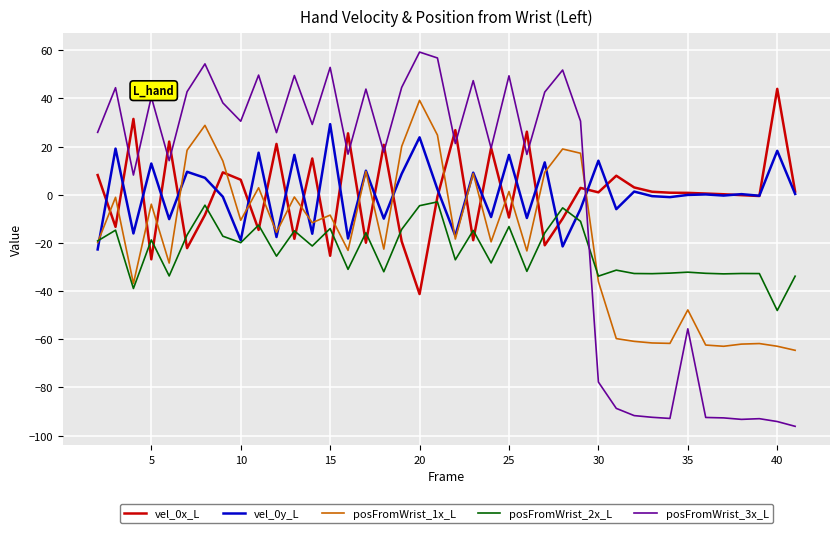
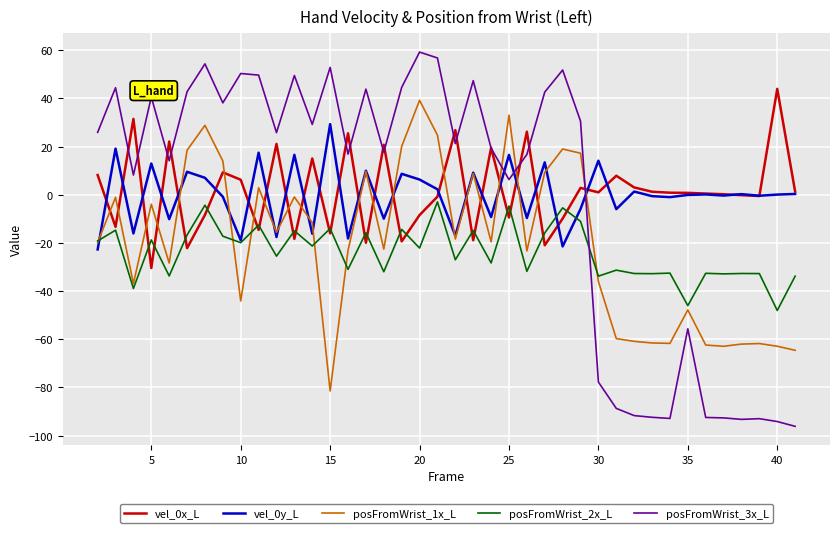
vel_0x_L, 5: -27 -> -30
posFromWrist_1x_L, 10: -11 -> -44
posFromWrist_3x_L, 10: 31 -> 50
vel_0x_L, 15: -25 -> -16
posFromWrist_1x_L, 15: -8 -> -81
vel_0x_L, 20: -41 -> -8
vel_0y_L, 20: 24 -> 6
posFromWrist_2x_L, 20: -5 -> -22
posFromWrist_1x_L, 25: 1 -> 33
posFromWrist_2x_L, 25: -13 -> -5
posFromWrist_3x_L, 25: 49 -> 6
posFromWrist_2x_L, 35: -32 -> -46
vel_0y_L, 40: 18 -> 0
